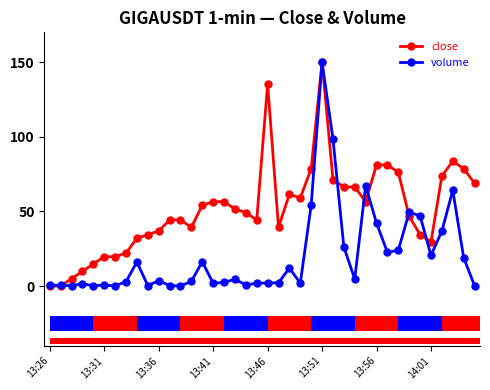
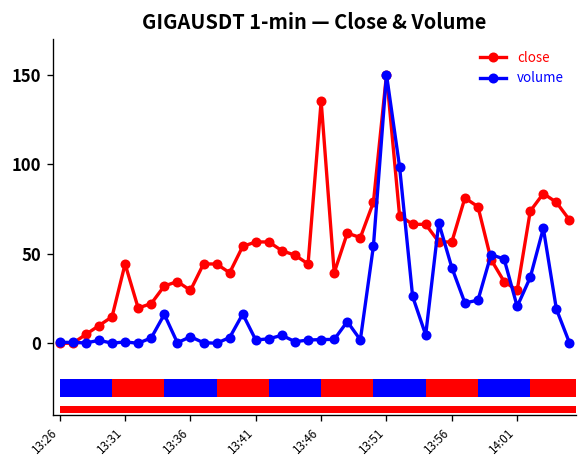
close, 13:31: 20 -> 44
close, 13:36: 37 -> 30
close, 13:56: 81 -> 57
